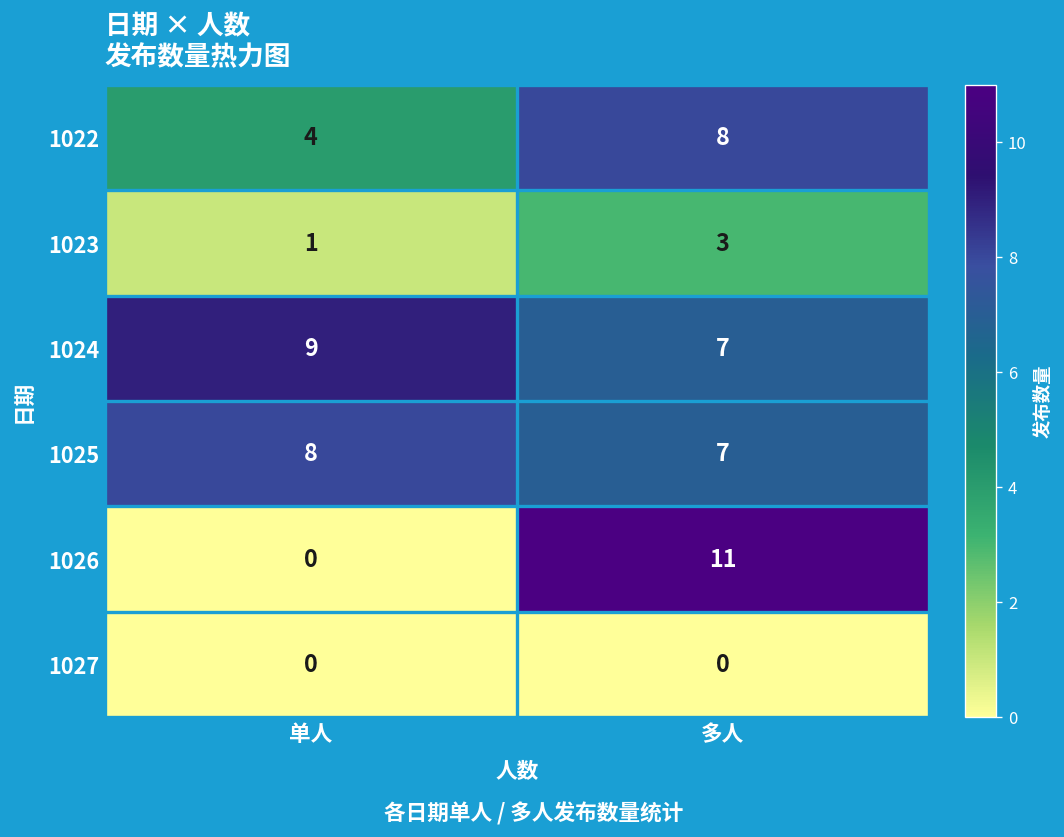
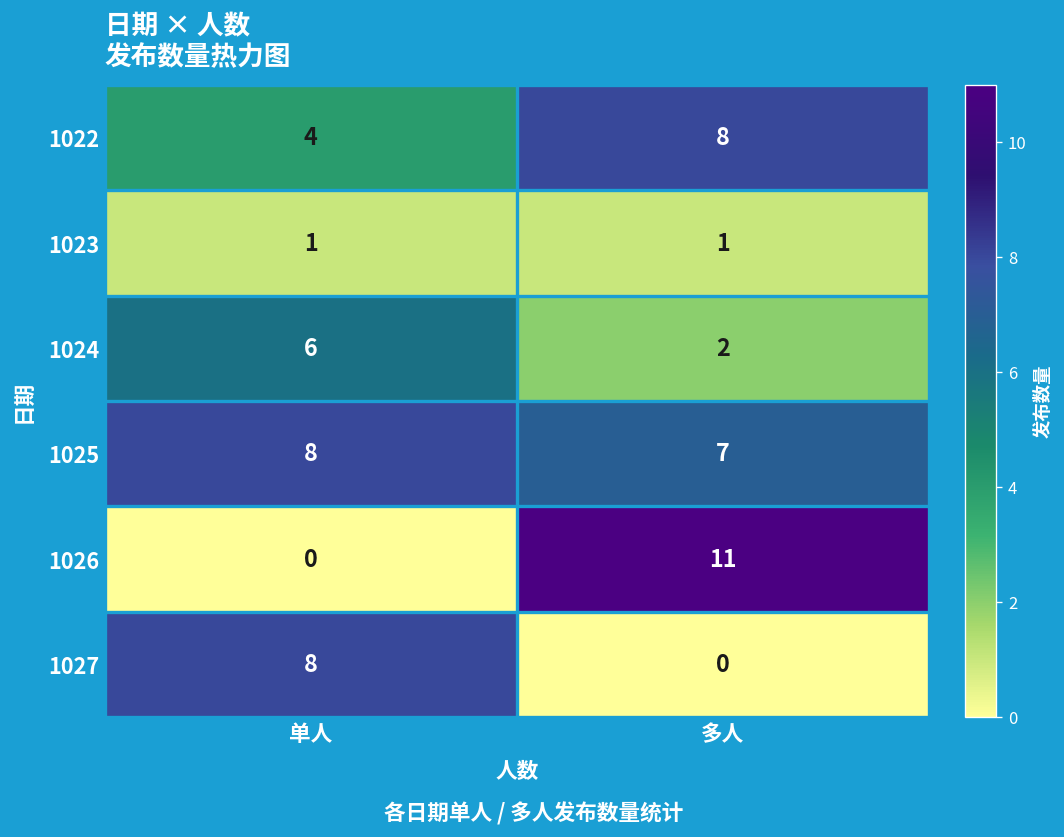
1023, 多人: 3 -> 1
1024, 单人: 9 -> 6
1024, 多人: 7 -> 2
1027, 单人: 0 -> 8
